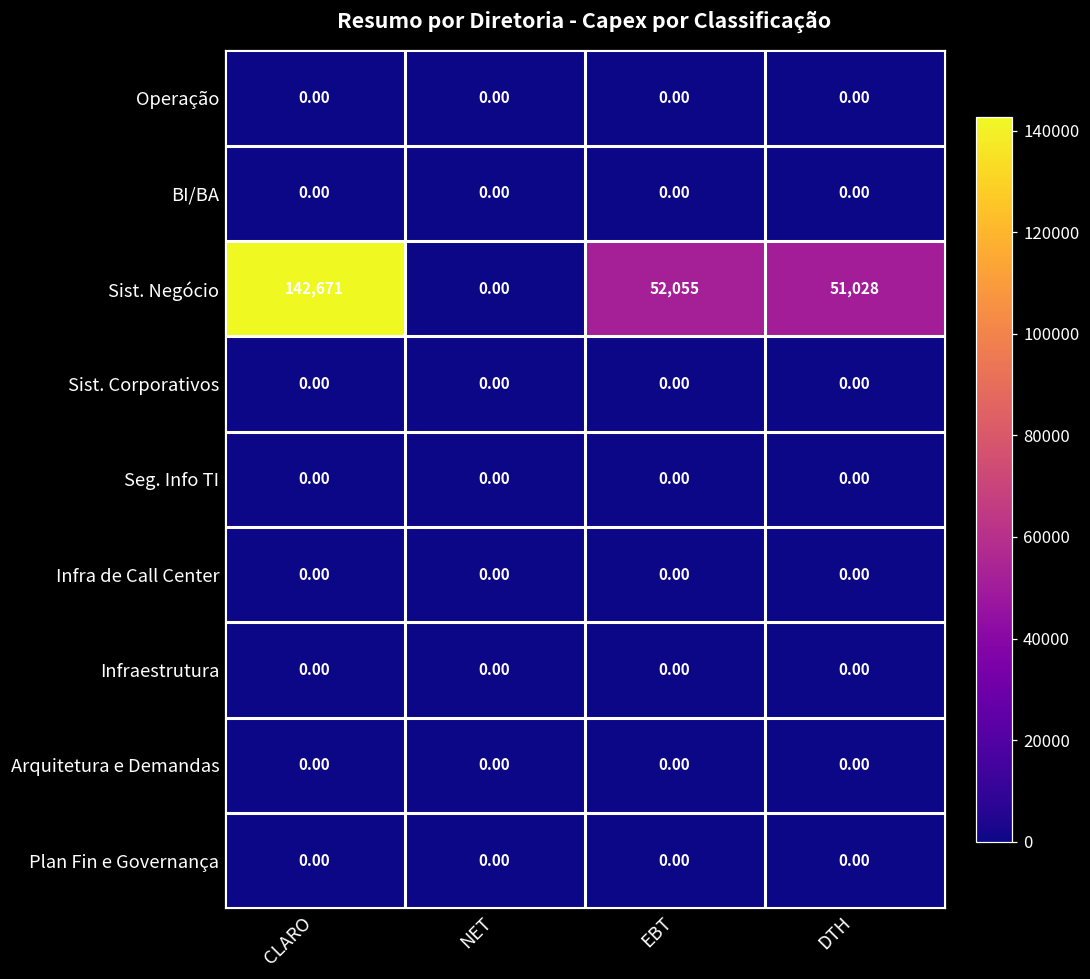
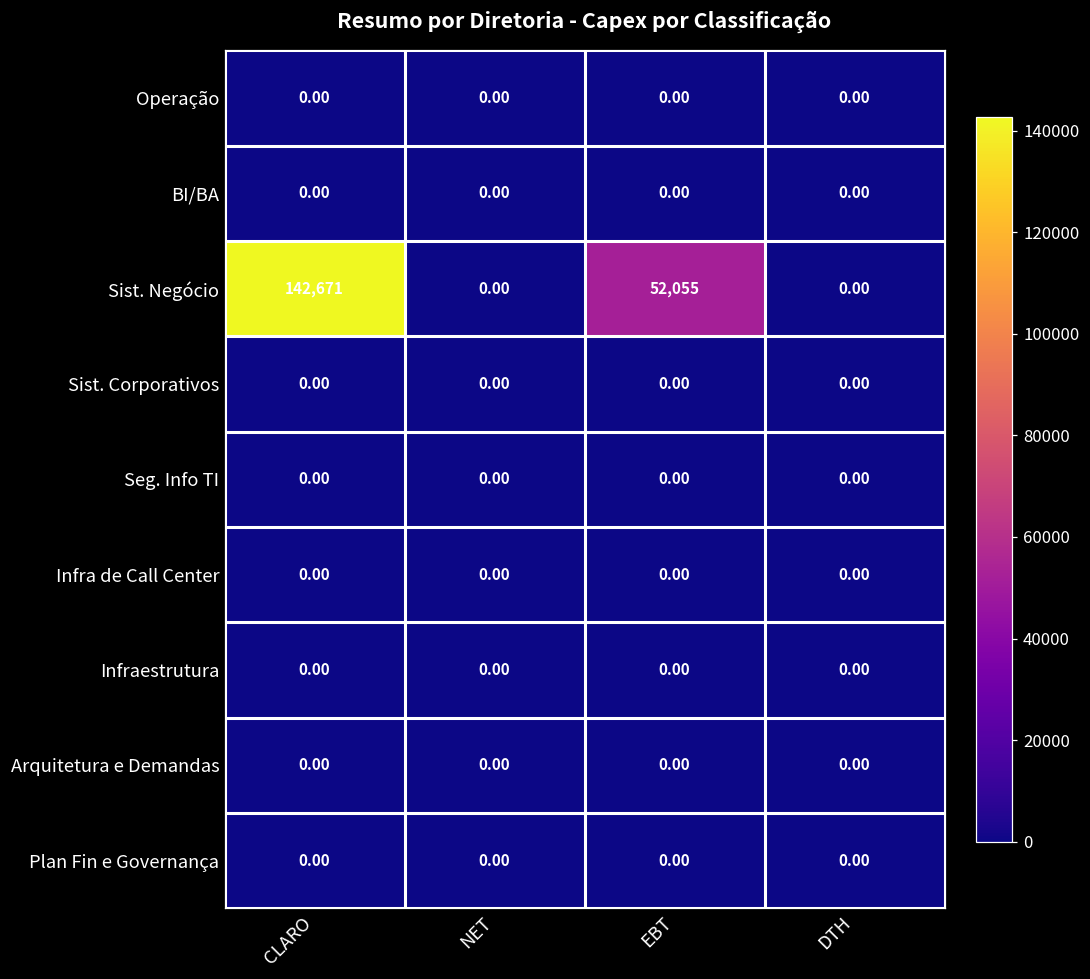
Sist. Negócio, DTH: 51,028 -> 0.00
